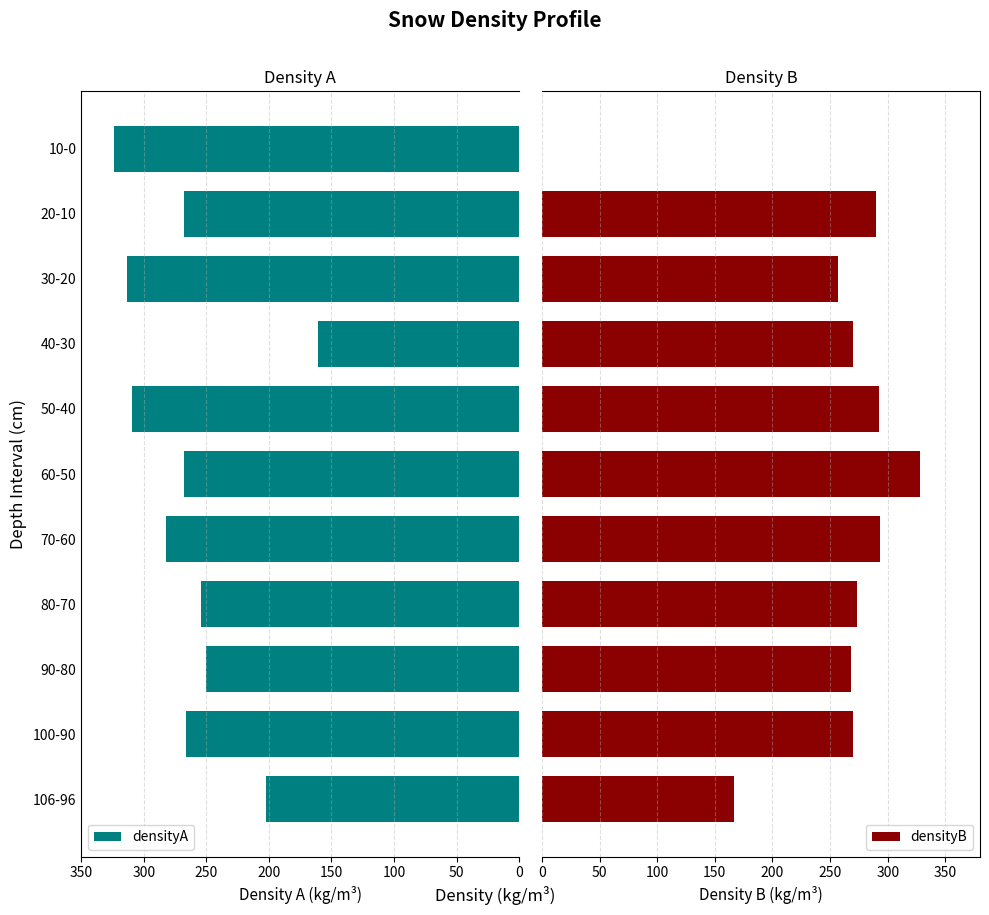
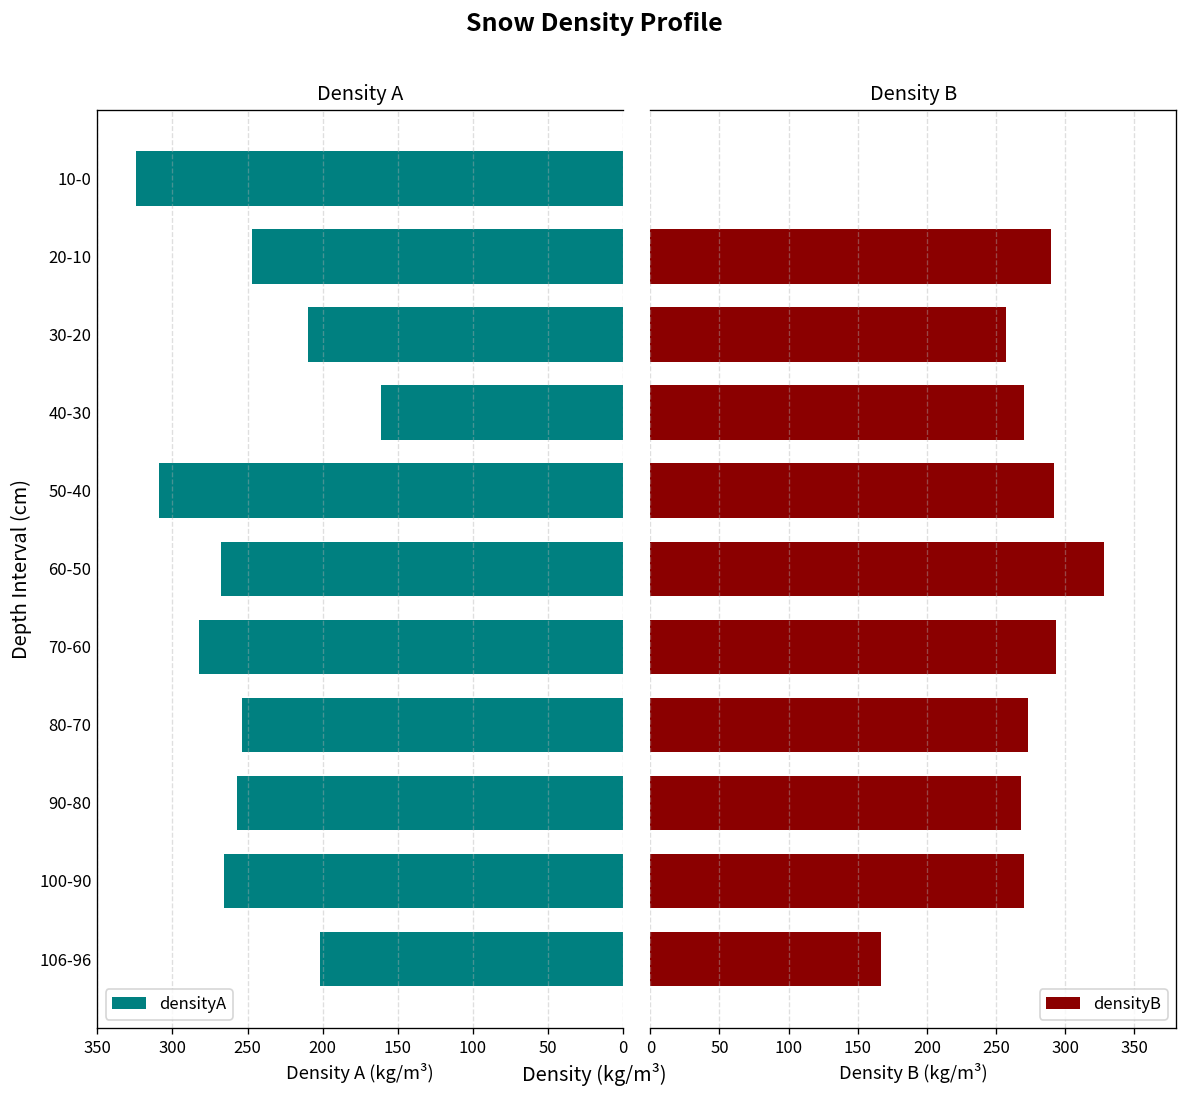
Density A, 20-10: 268 -> 247
Density A, 30-20: 313 -> 210
Density A, 90-80: 250 -> 257
